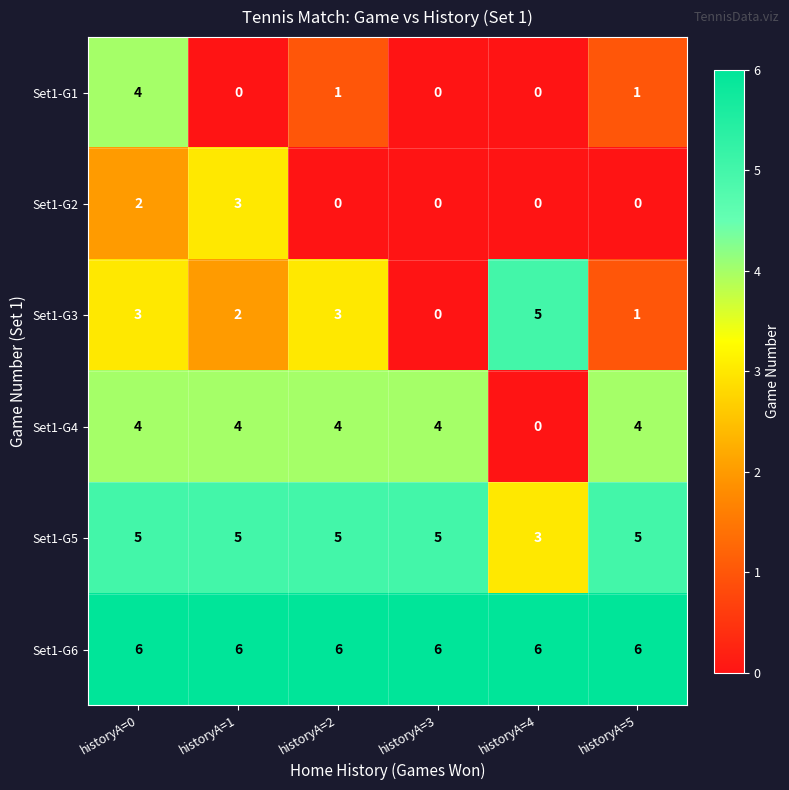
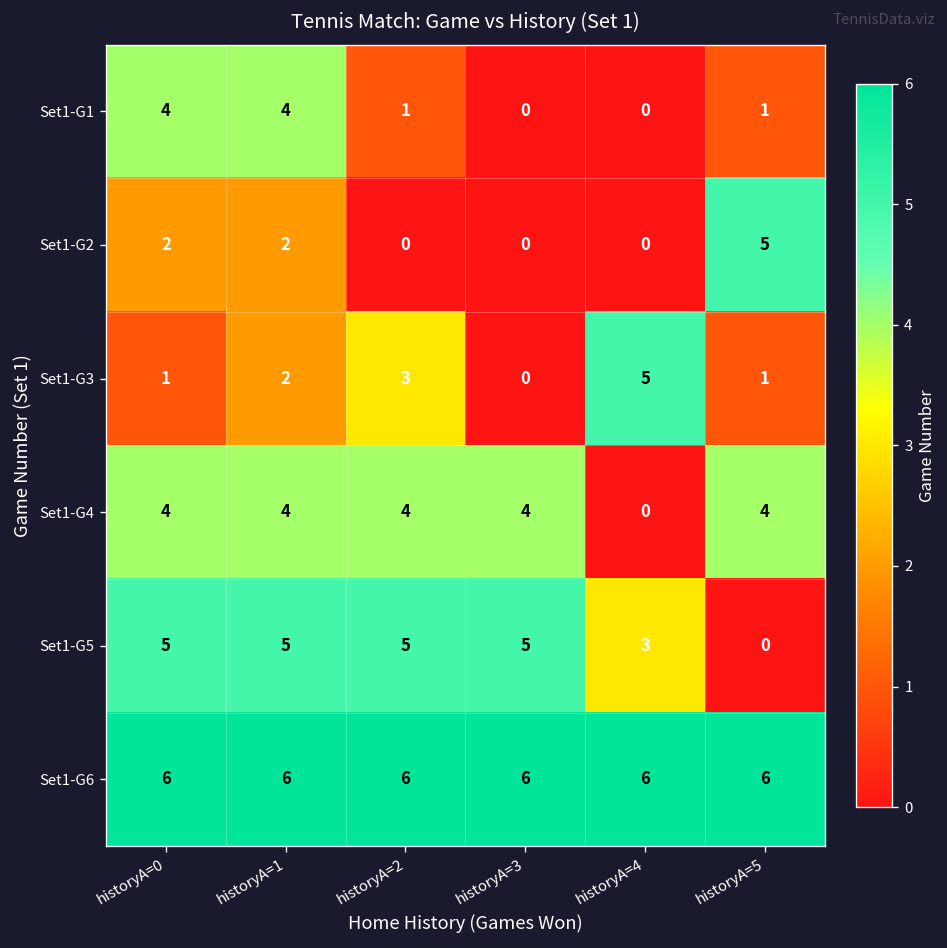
Set1-G1, historyA=1: 0 -> 4
Set1-G2, historyA=1: 3 -> 2
Set1-G2, historyA=5: 0 -> 5
Set1-G3, historyA=0: 3 -> 1
Set1-G5, historyA=5: 5 -> 0
